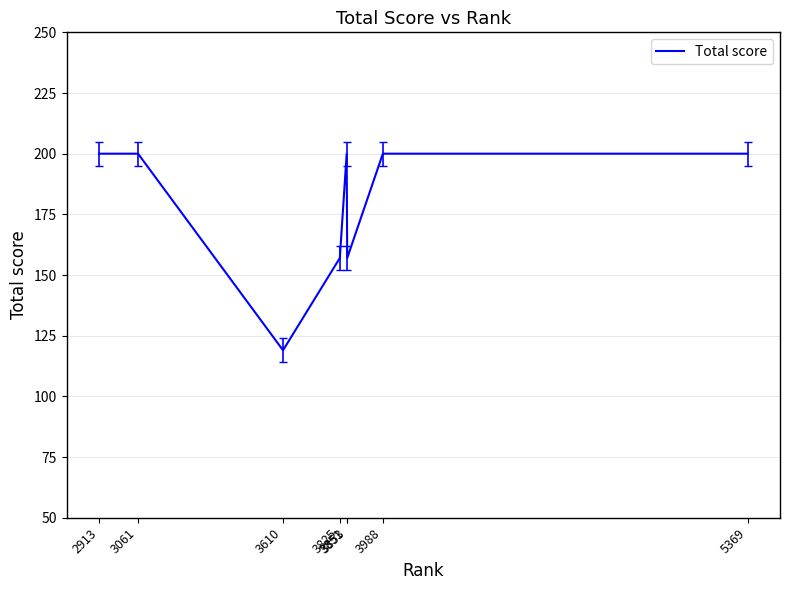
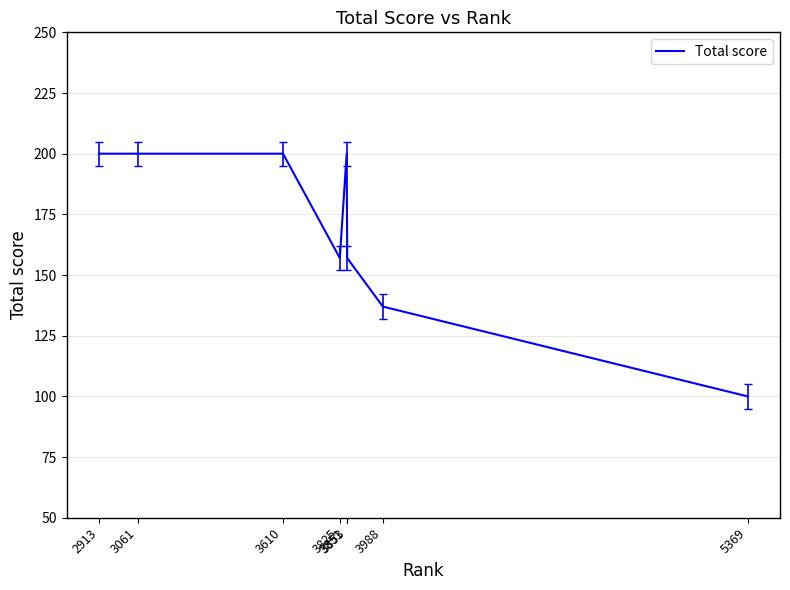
Total score, 3610: 119 -> 200
Total score, 3988: 200 -> 137
Total score, 5369: 200 -> 100
